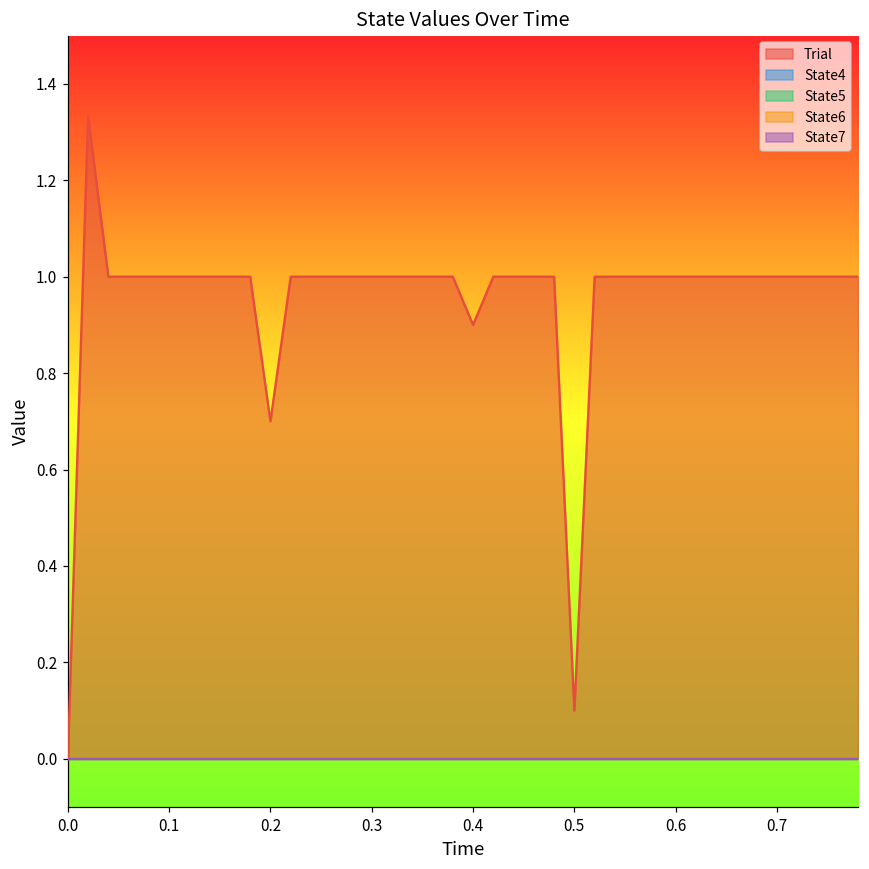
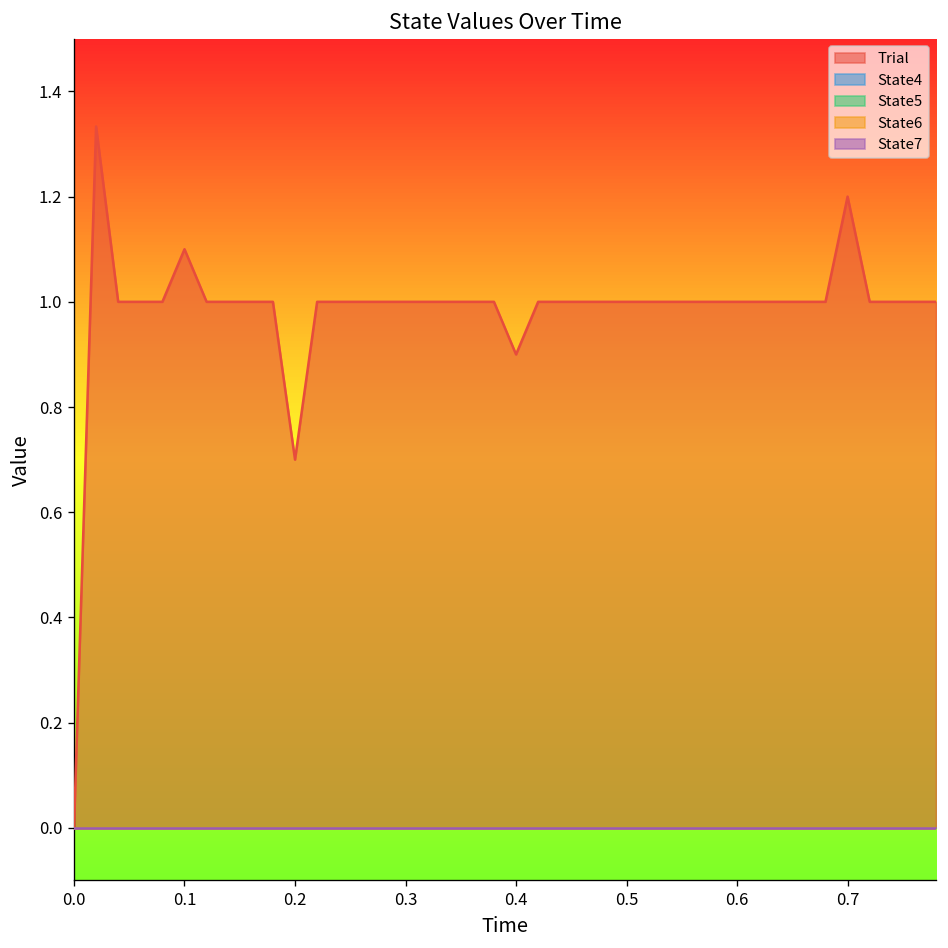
Trial, 0.1: 1.0 -> 1.1
Trial, 0.5: 0.1 -> 1.0
Trial, 0.7: 1.0 -> 1.2
